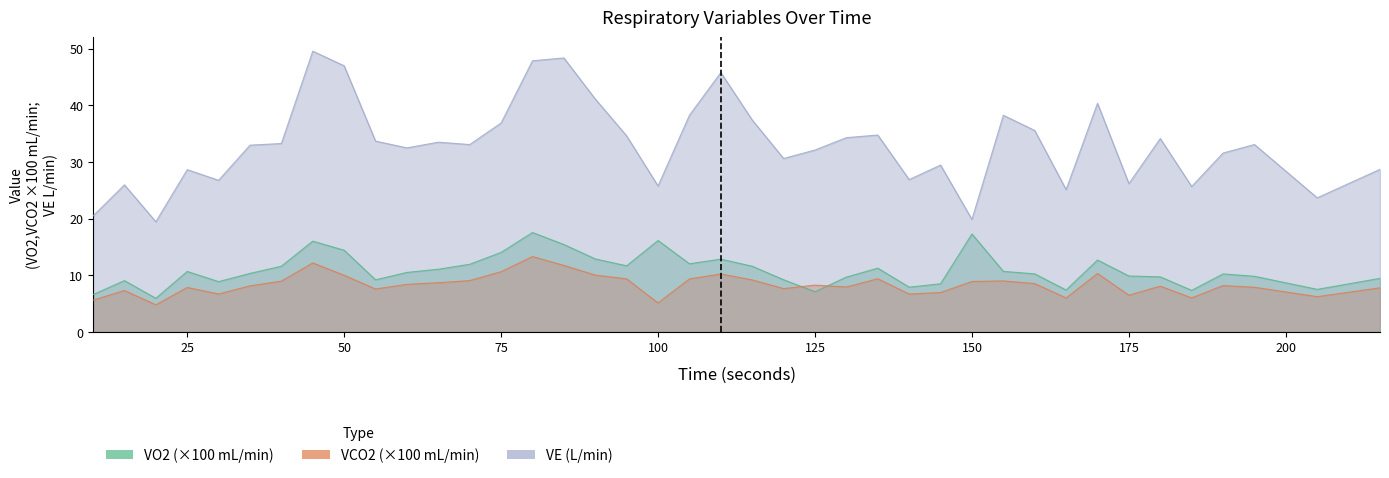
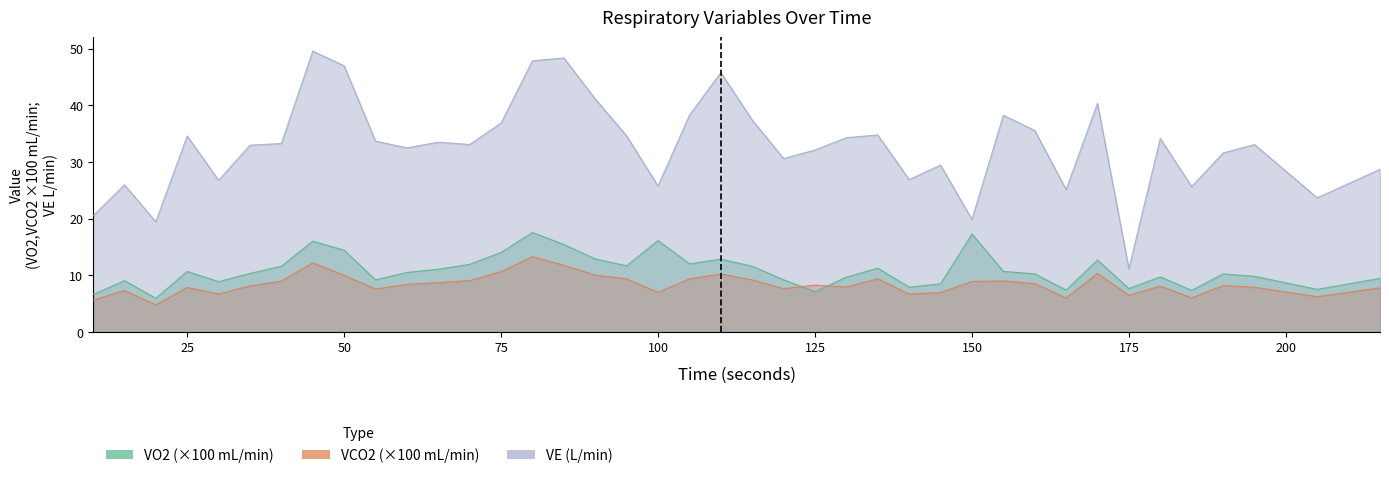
VE (L/min), 25: 29 -> 35
VCO2 (×100 mL/min), 100: 5 -> 7
VO2 (×100 mL/min), 175: 10 -> 8
VE (L/min), 175: 26 -> 11
